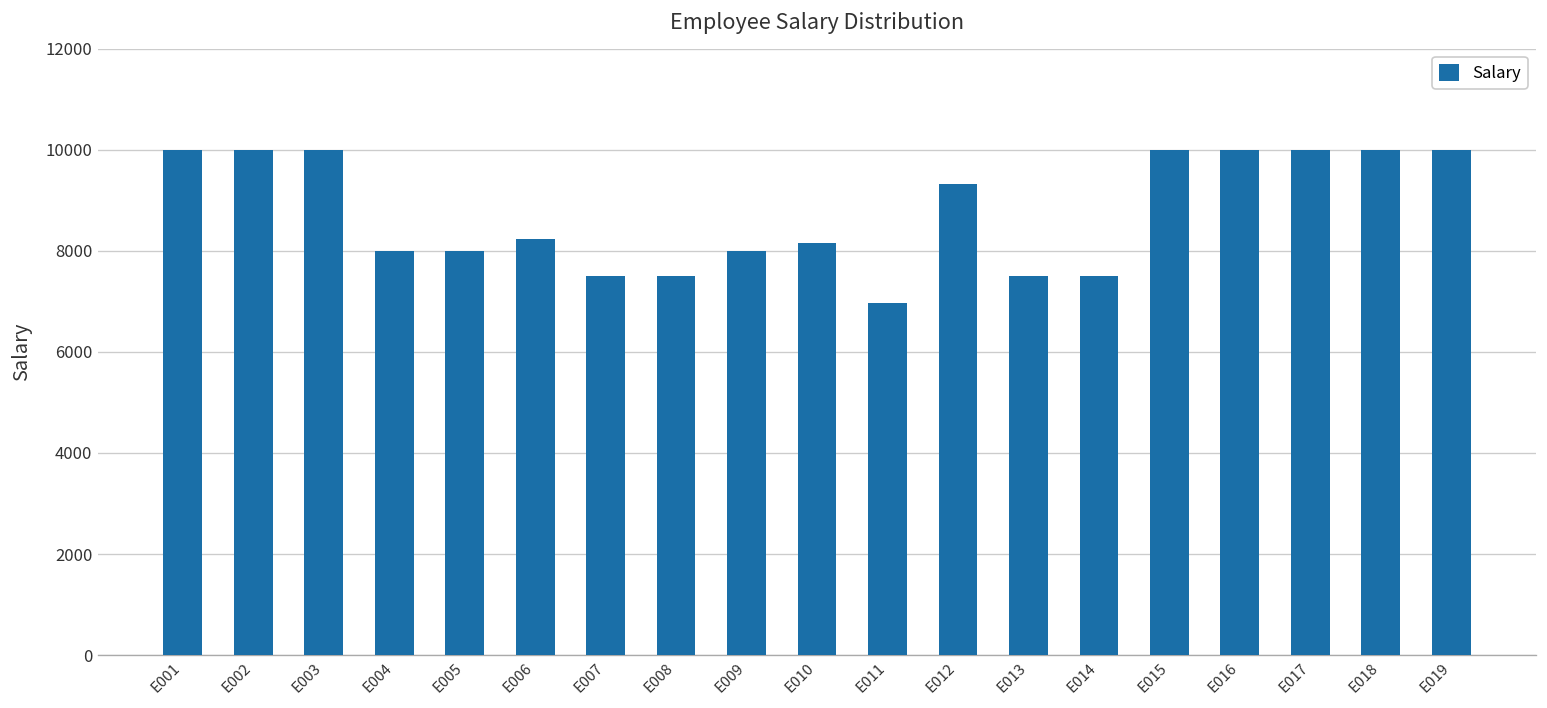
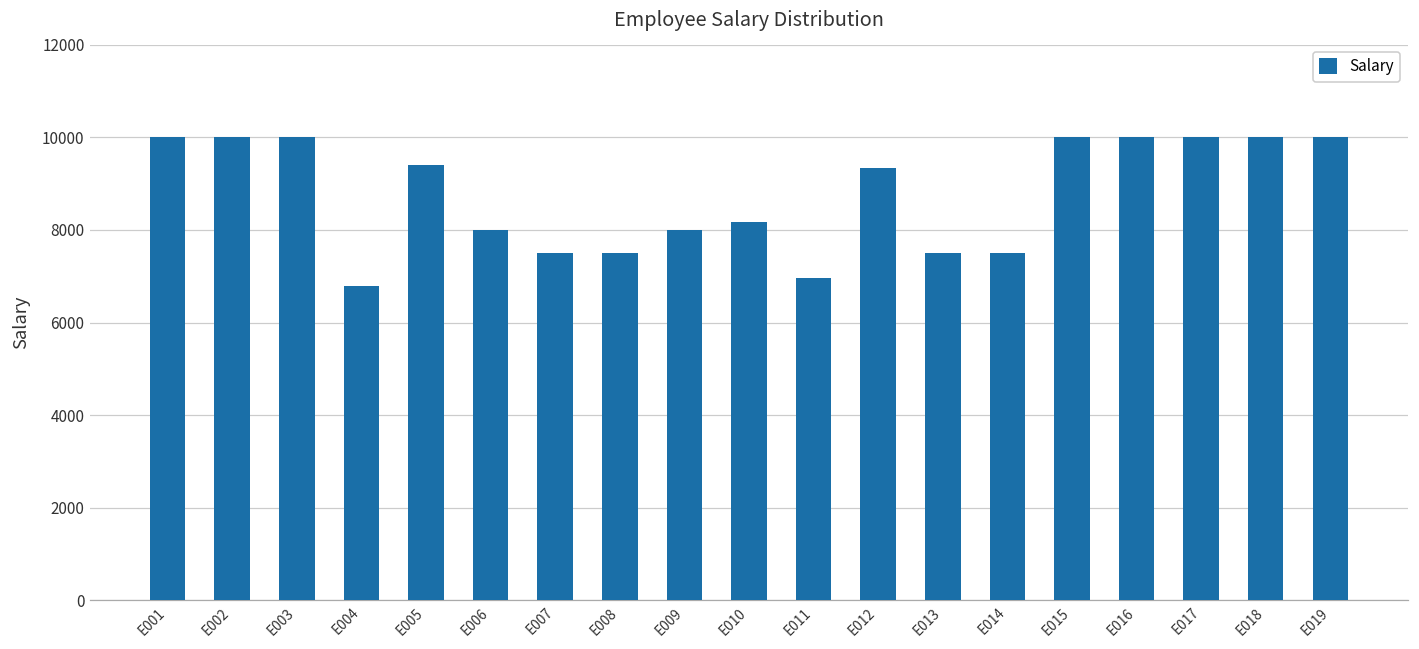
E004: 8000 -> 6800
E005: 8000 -> 9400
E006: 8200 -> 8000
